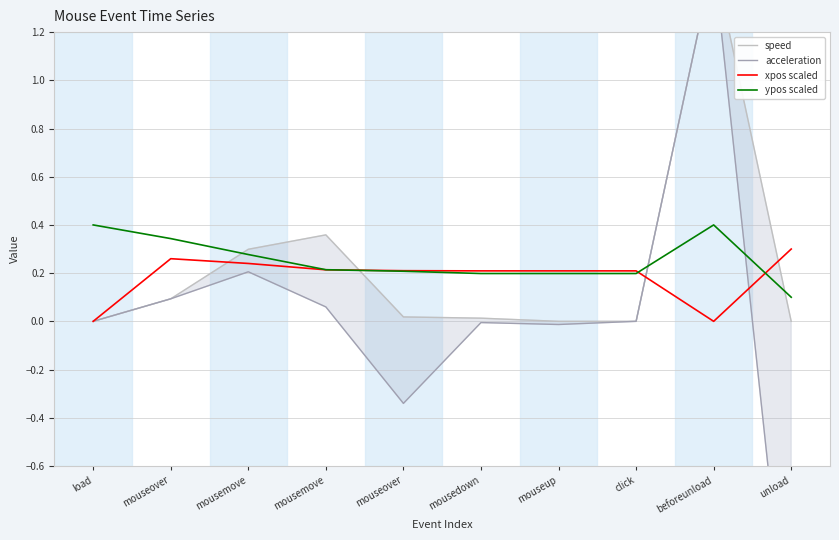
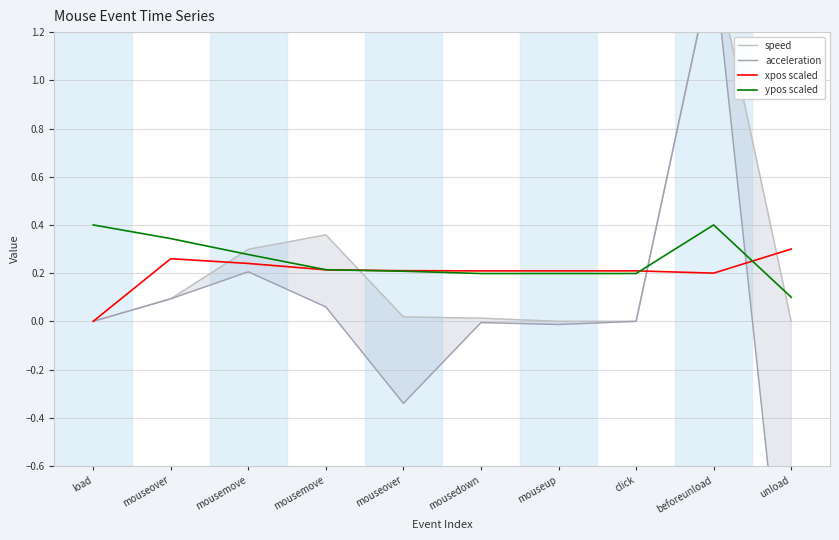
xpos scaled, beforeunload: 0.0 -> 0.2
